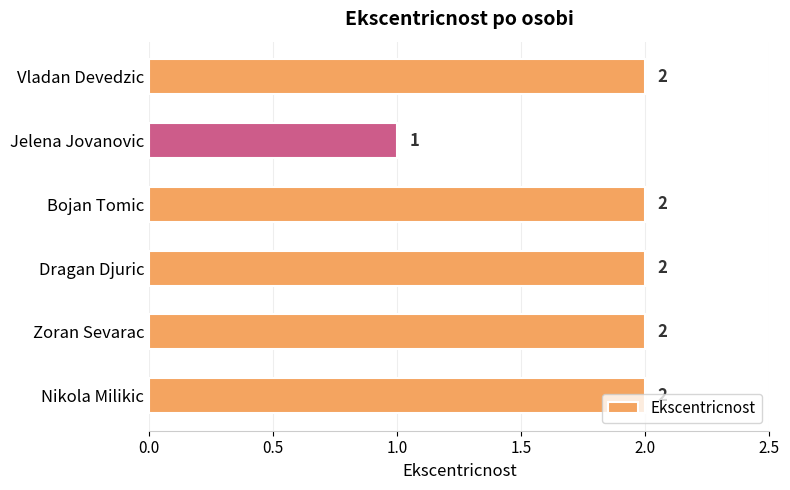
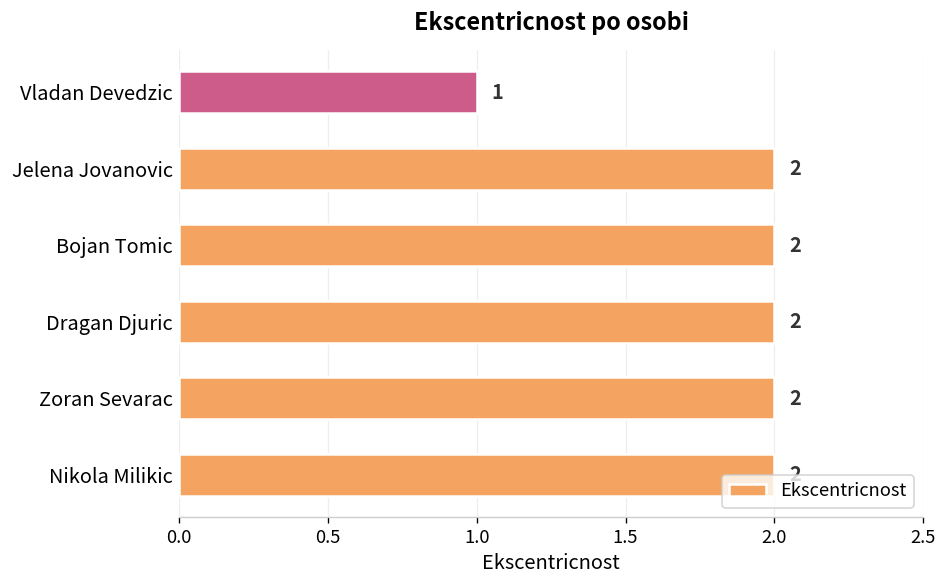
Vladan Devedzic: 2 -> 1
Jelena Jovanovic: 1 -> 2
